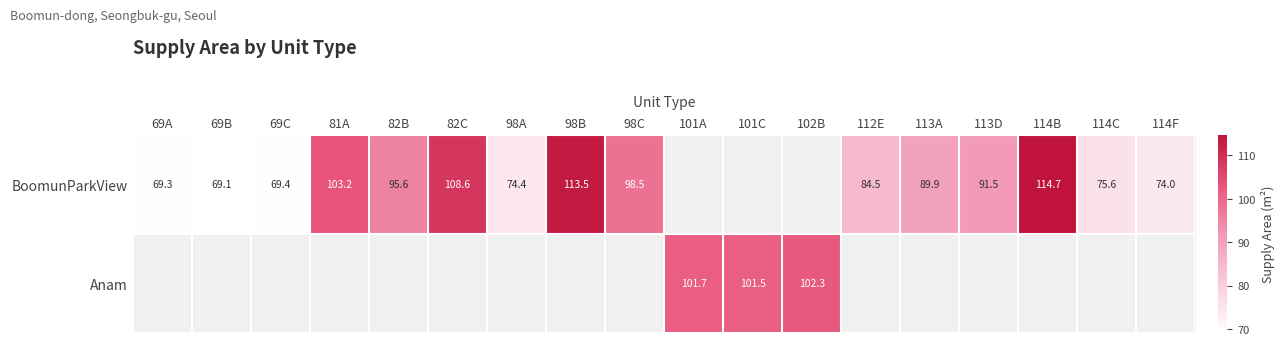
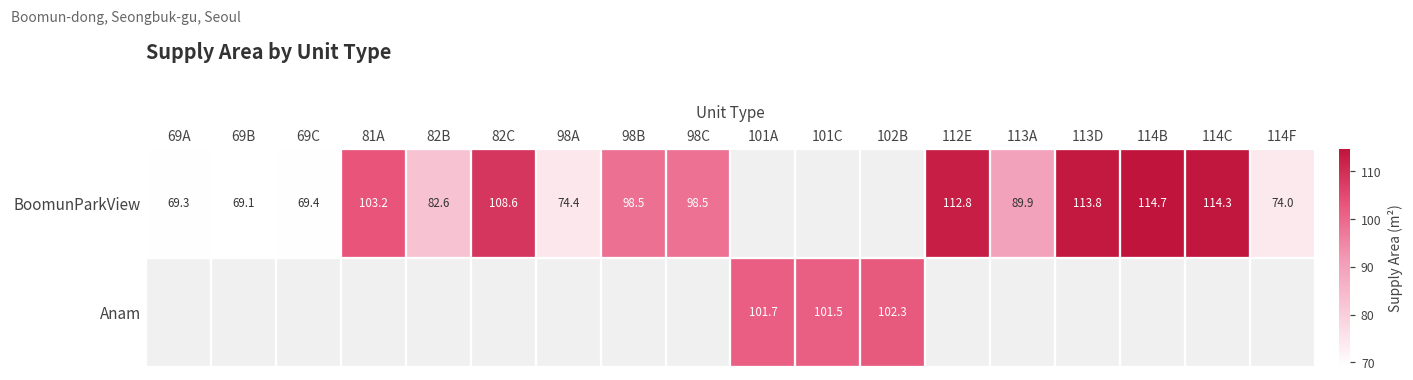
BoomunParkView, 82B: 95.6 -> 82.6
BoomunParkView, 98B: 113.5 -> 98.5
BoomunParkView, 112E: 84.5 -> 112.8
BoomunParkView, 113D: 91.5 -> 113.8
BoomunParkView, 114C: 75.6 -> 114.3
